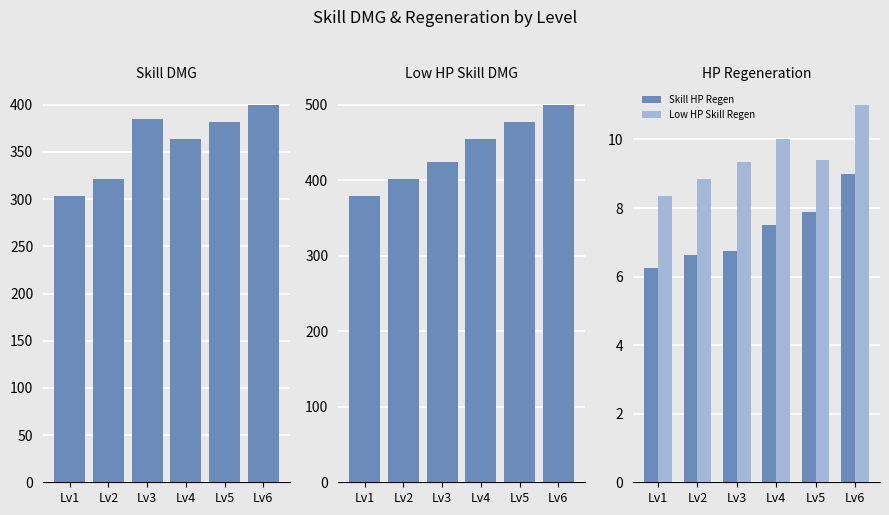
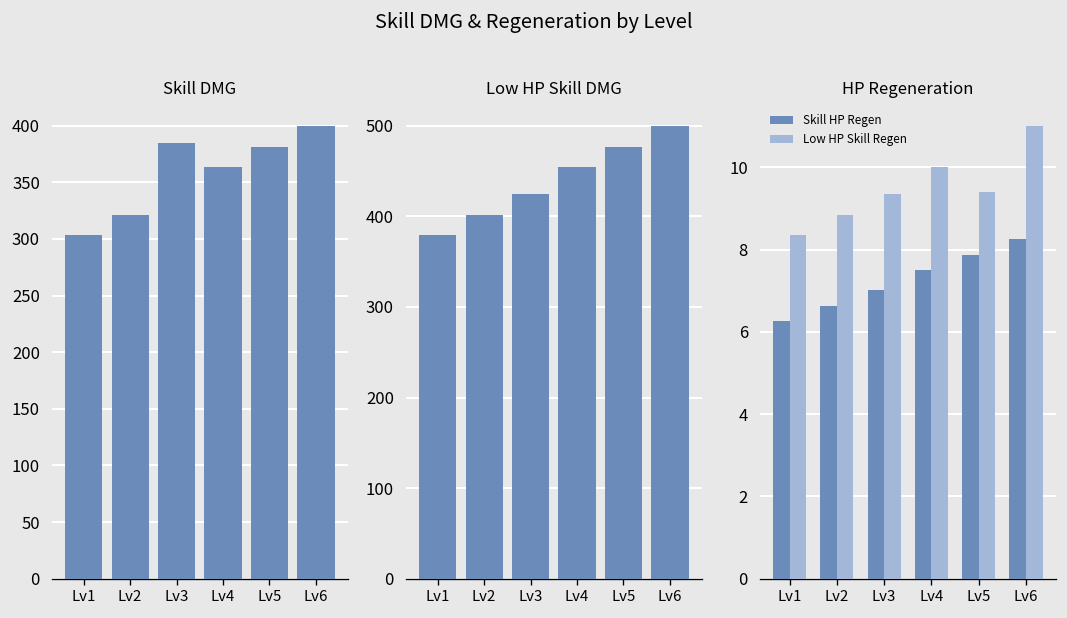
HP Regeneration, Skill HP Regen, Lv3: 6.8 -> 7.0
HP Regeneration, Skill HP Regen, Lv6: 9.0 -> 8.3
